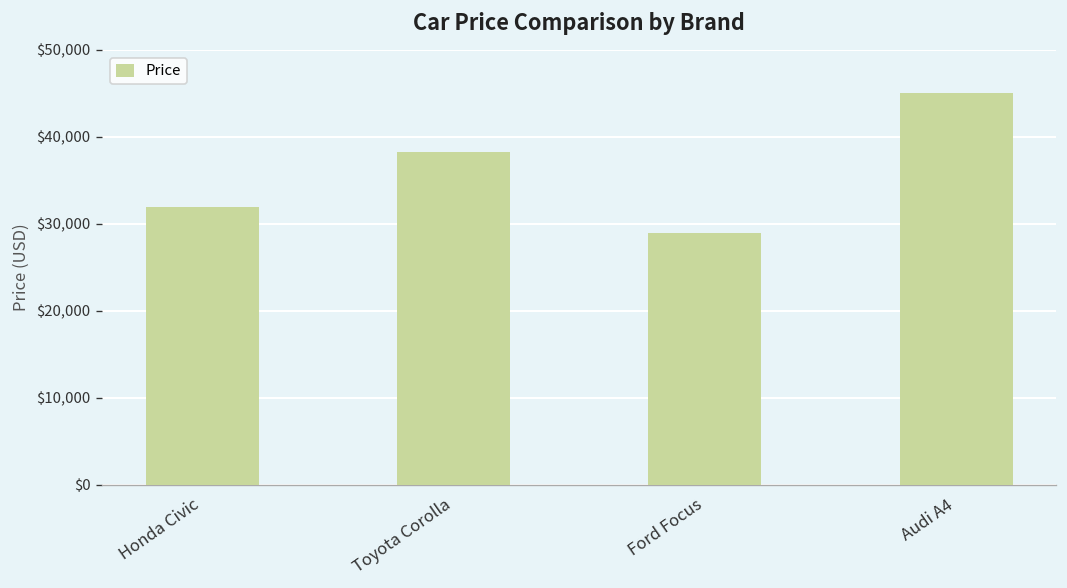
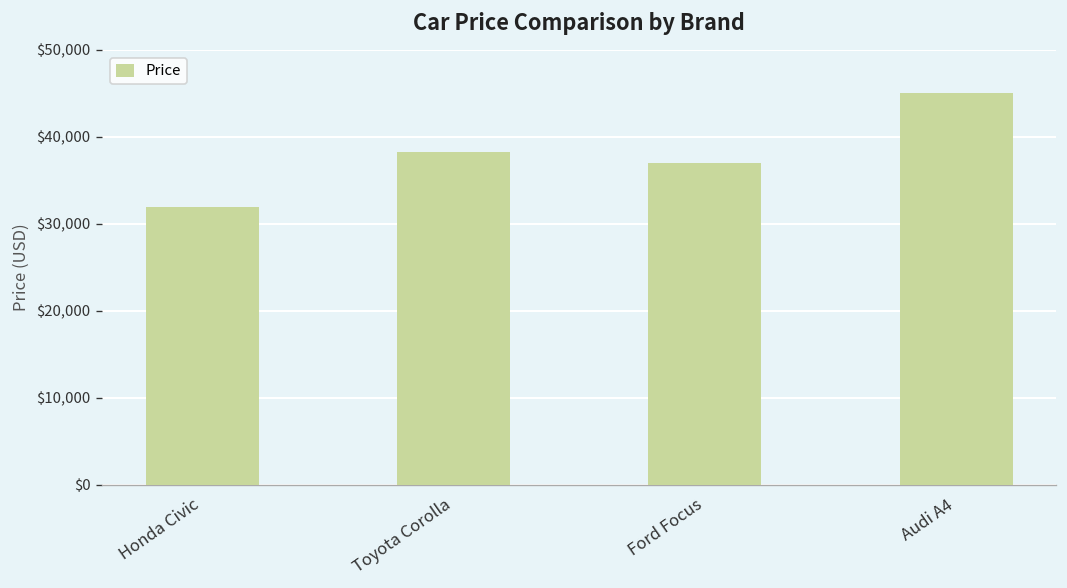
Ford Focus: $29,000 -> $37,000
